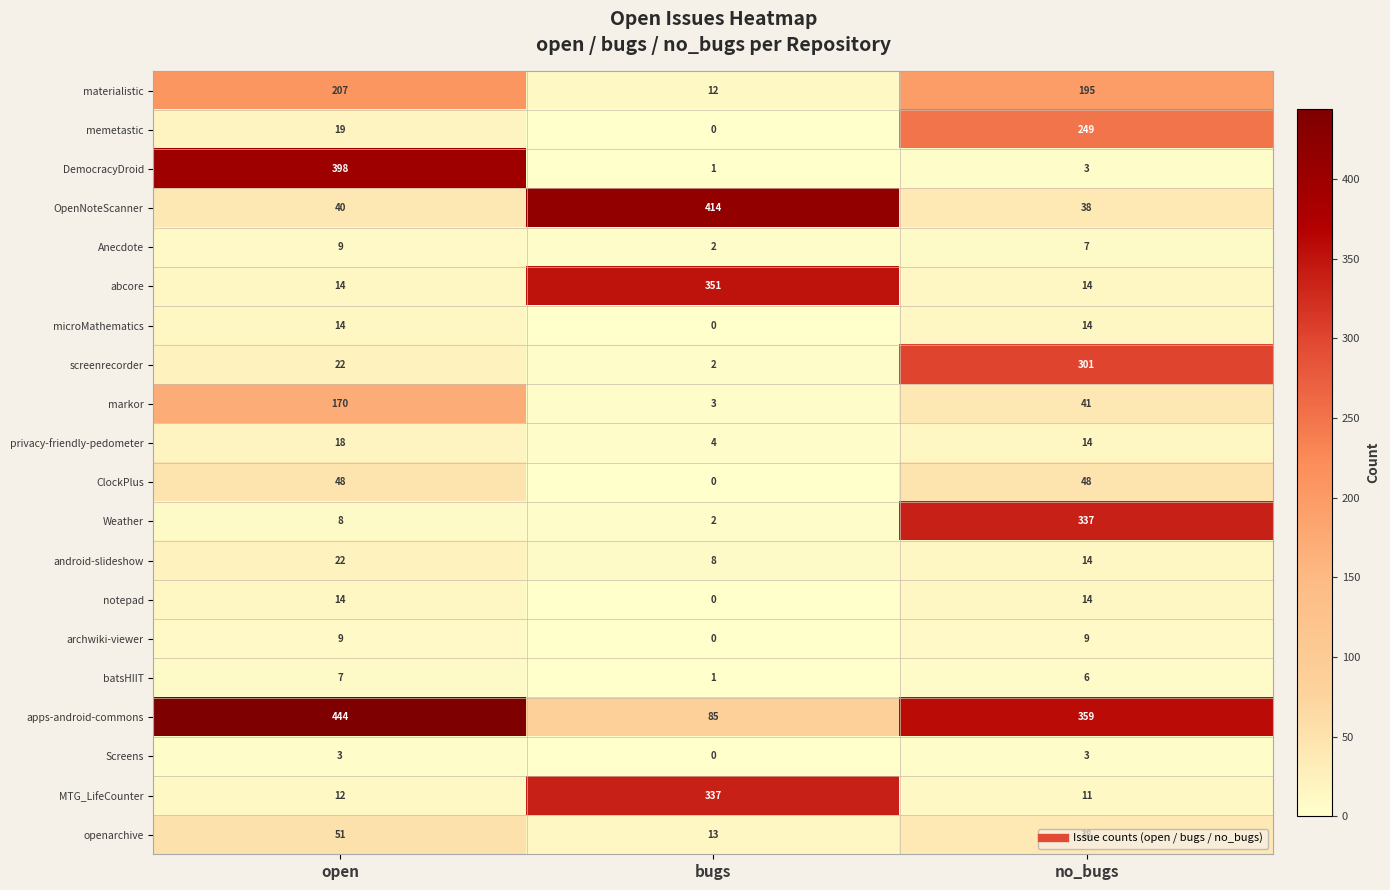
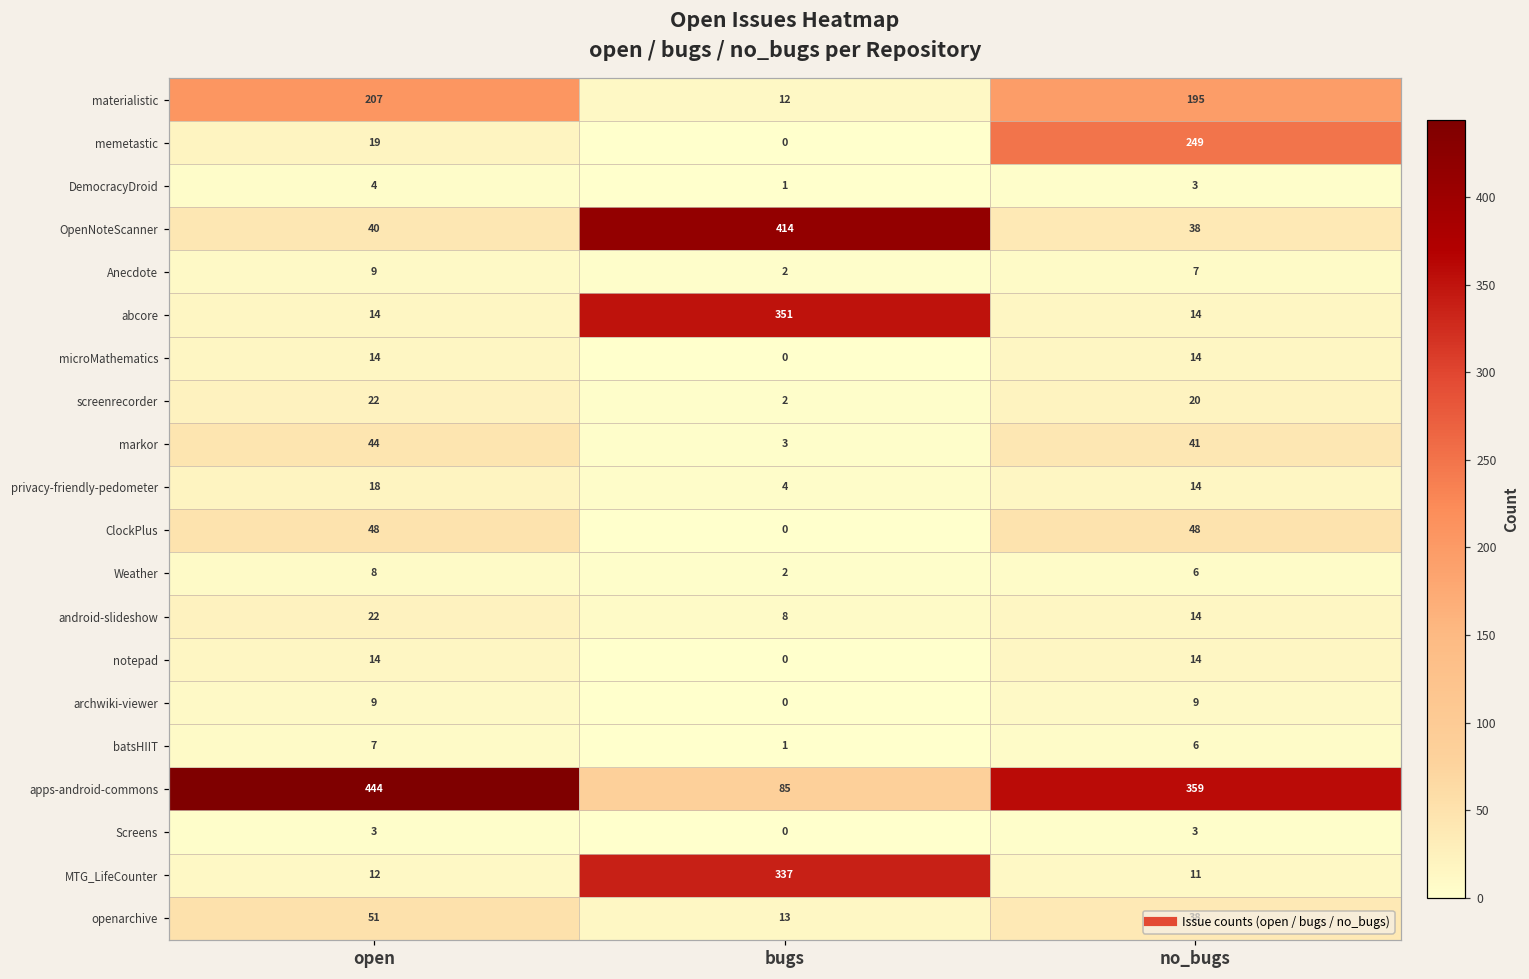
DemocracyDroid, open: 398 -> 4
screenrecorder, no_bugs: 301 -> 20
markor, open: 170 -> 44
Weather, no_bugs: 337 -> 6
